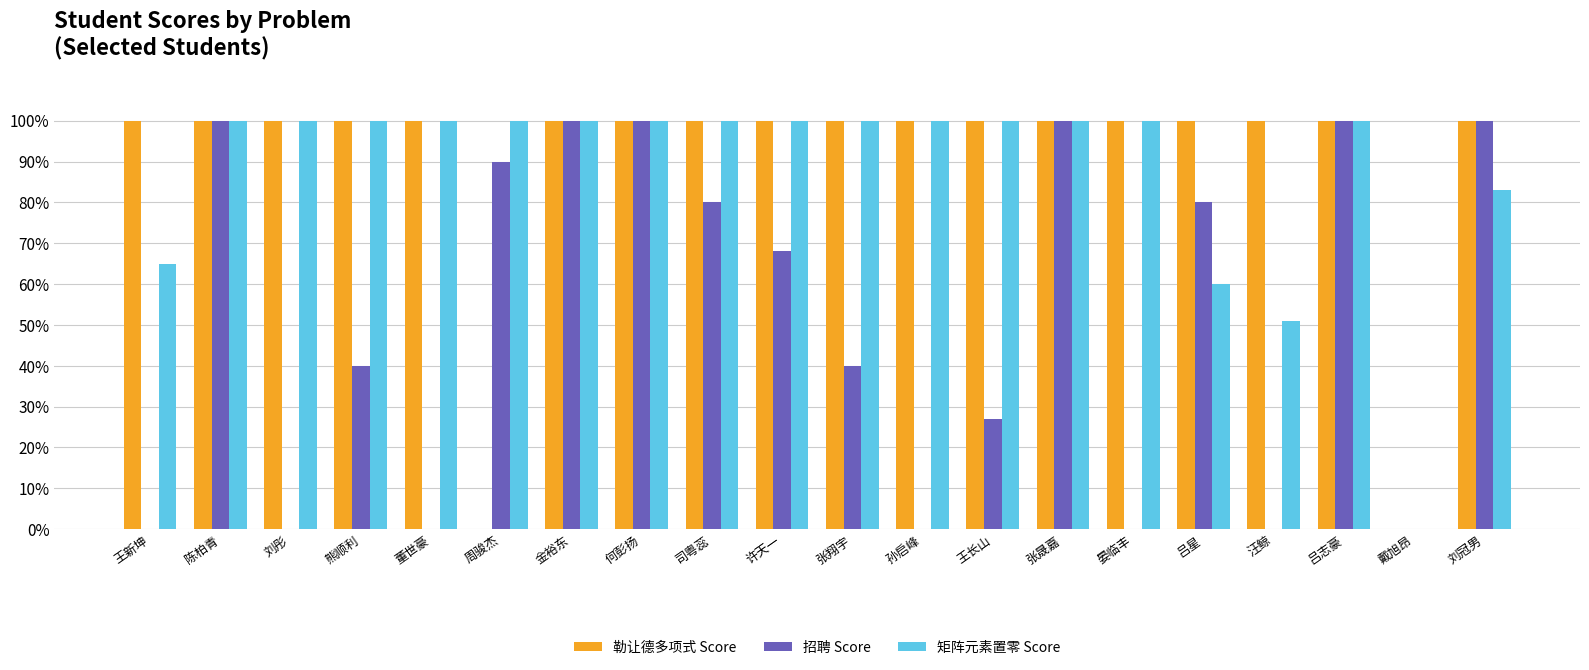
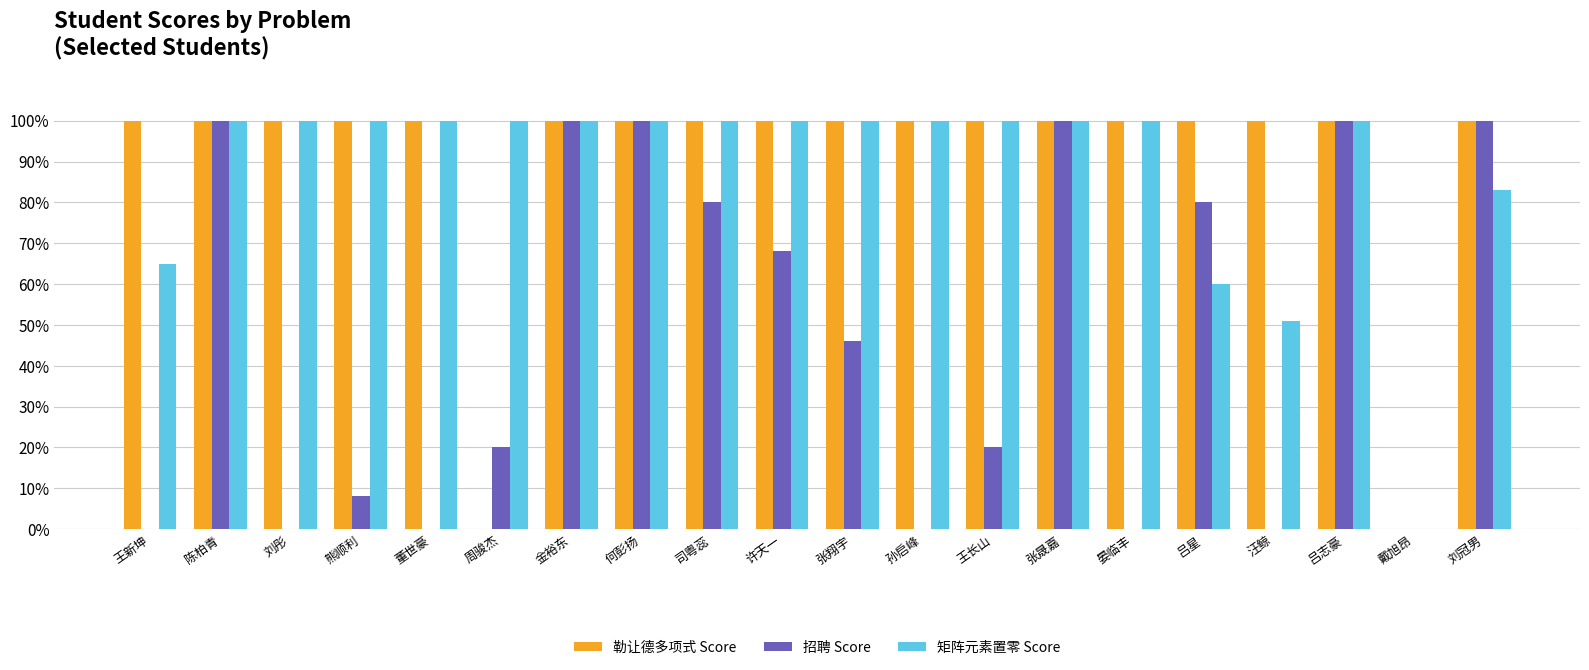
招聘 Score, 熊顺利: 40% -> 8%
招聘 Score, 周骏杰: 90% -> 20%
招聘 Score, 张翔宇: 40% -> 46%
招聘 Score, 王长山: 27% -> 20%
